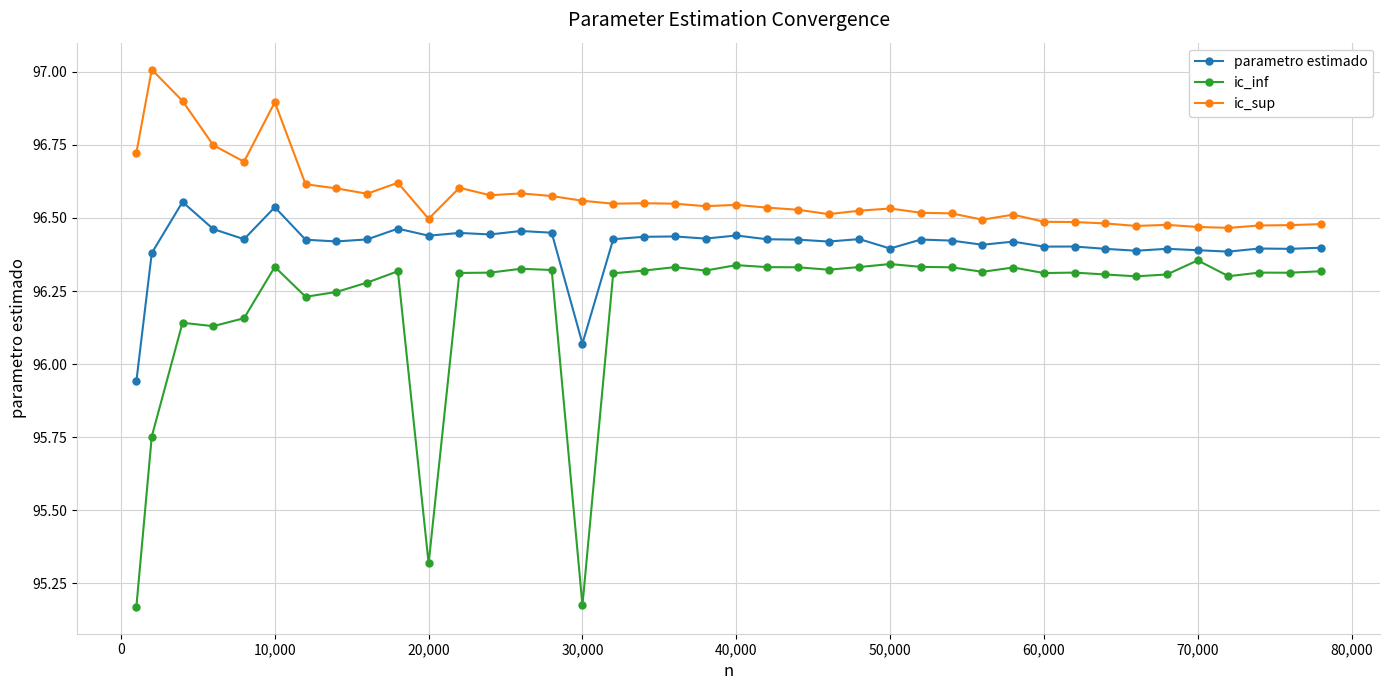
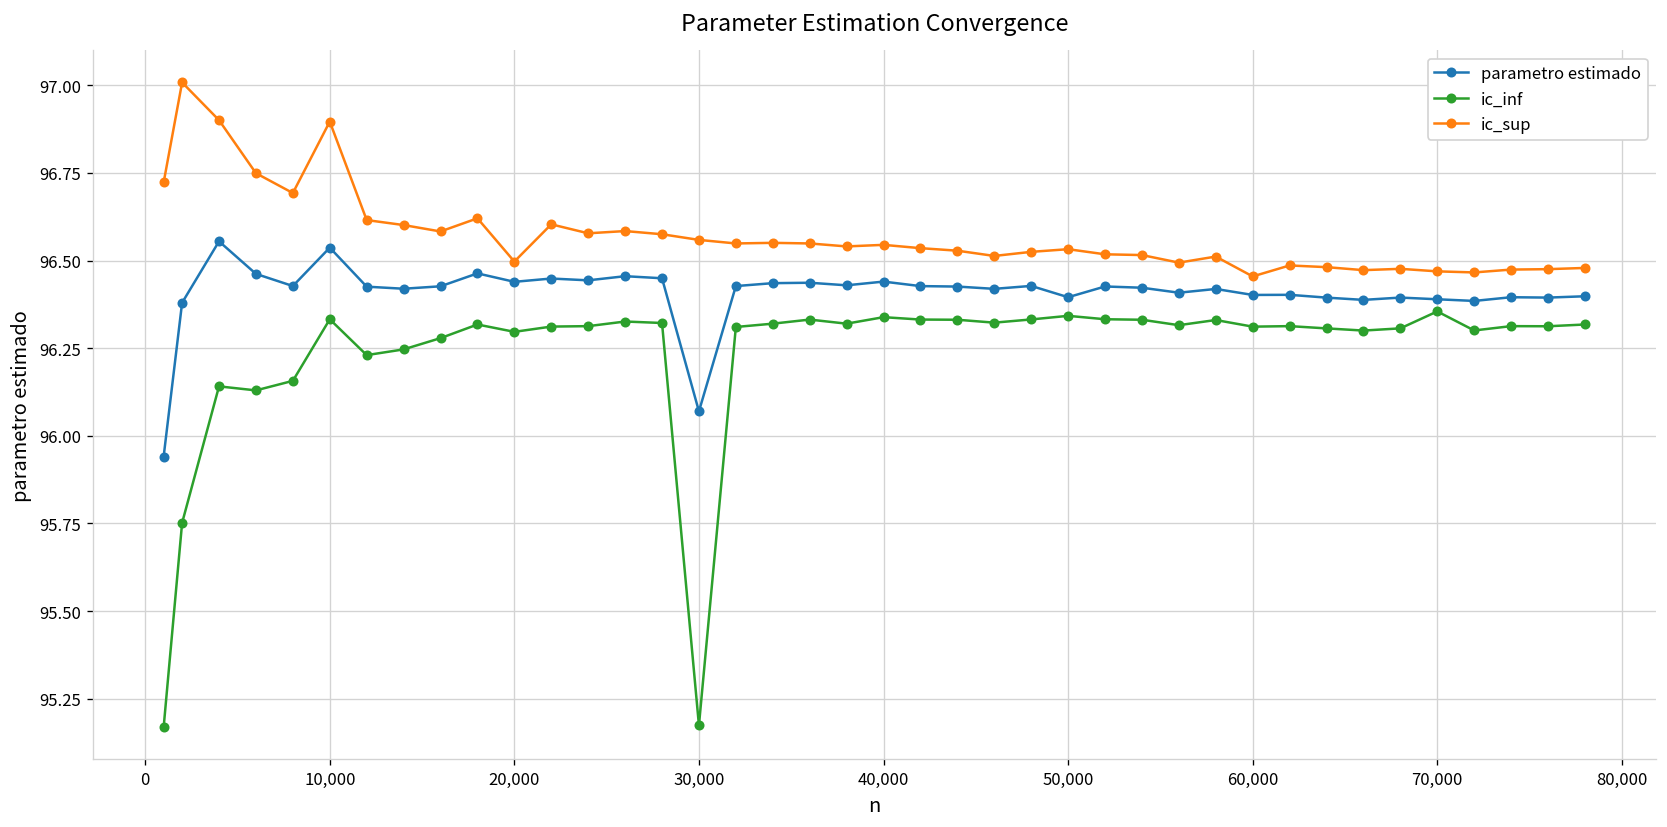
ic_inf, 20,000: 95.32 -> 96.30
ic_sup, 60,000: 96.49 -> 96.45
